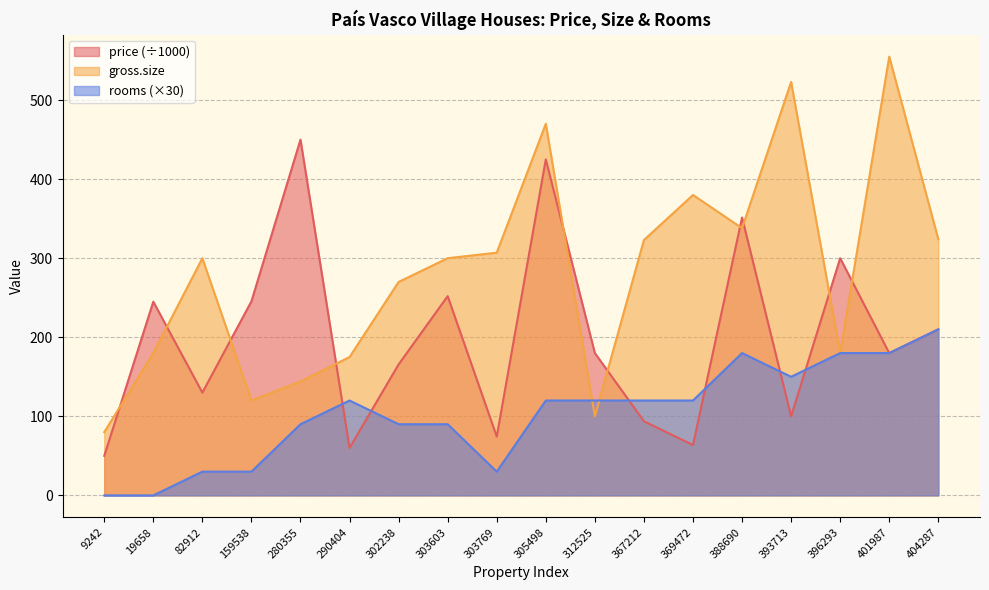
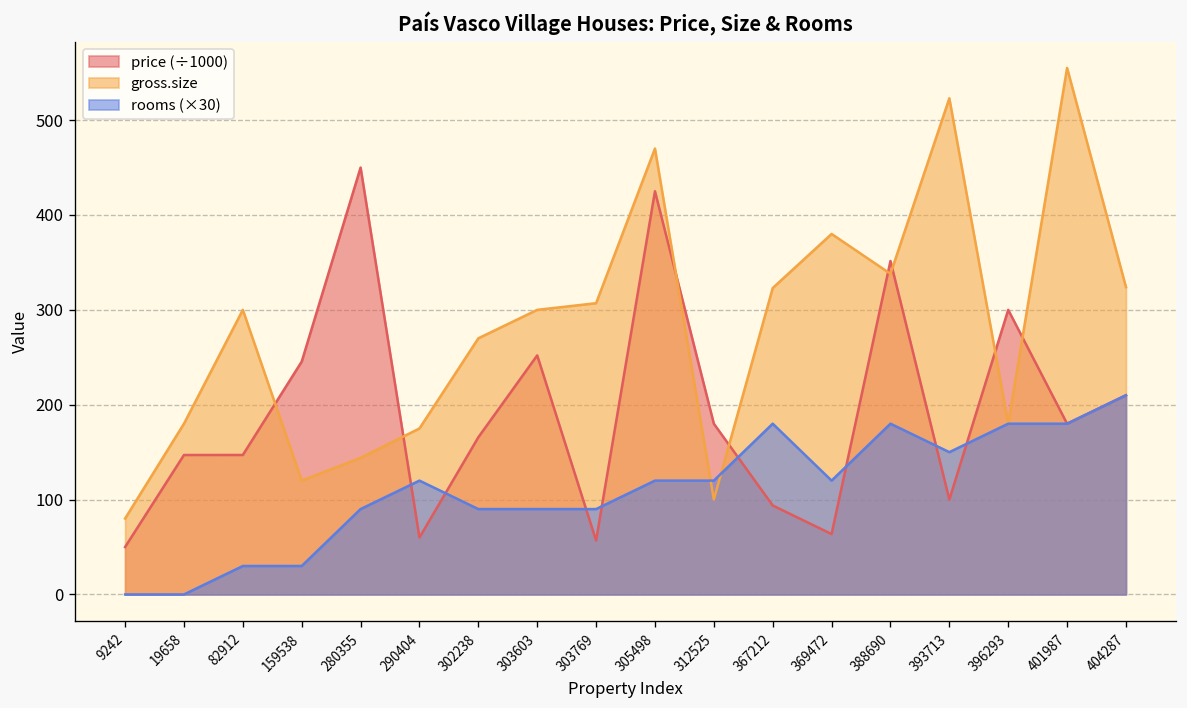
price (÷1000), 19658: 250 -> 150
price (÷1000), 82912: 130 -> 150
price (÷1000), 303769: 70 -> 60
rooms (×30), 303769: 30 -> 90
rooms (×30), 367212: 120 -> 180
